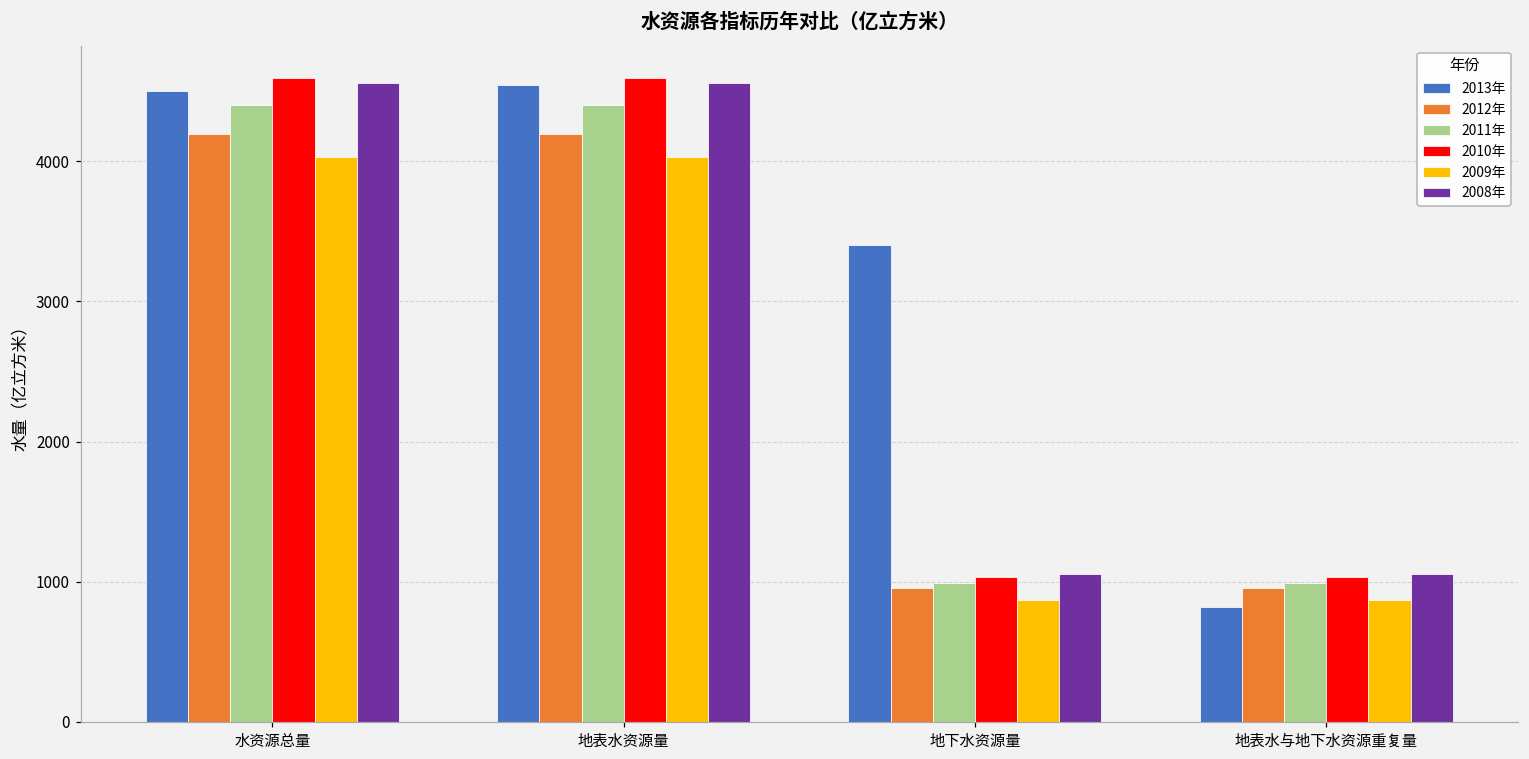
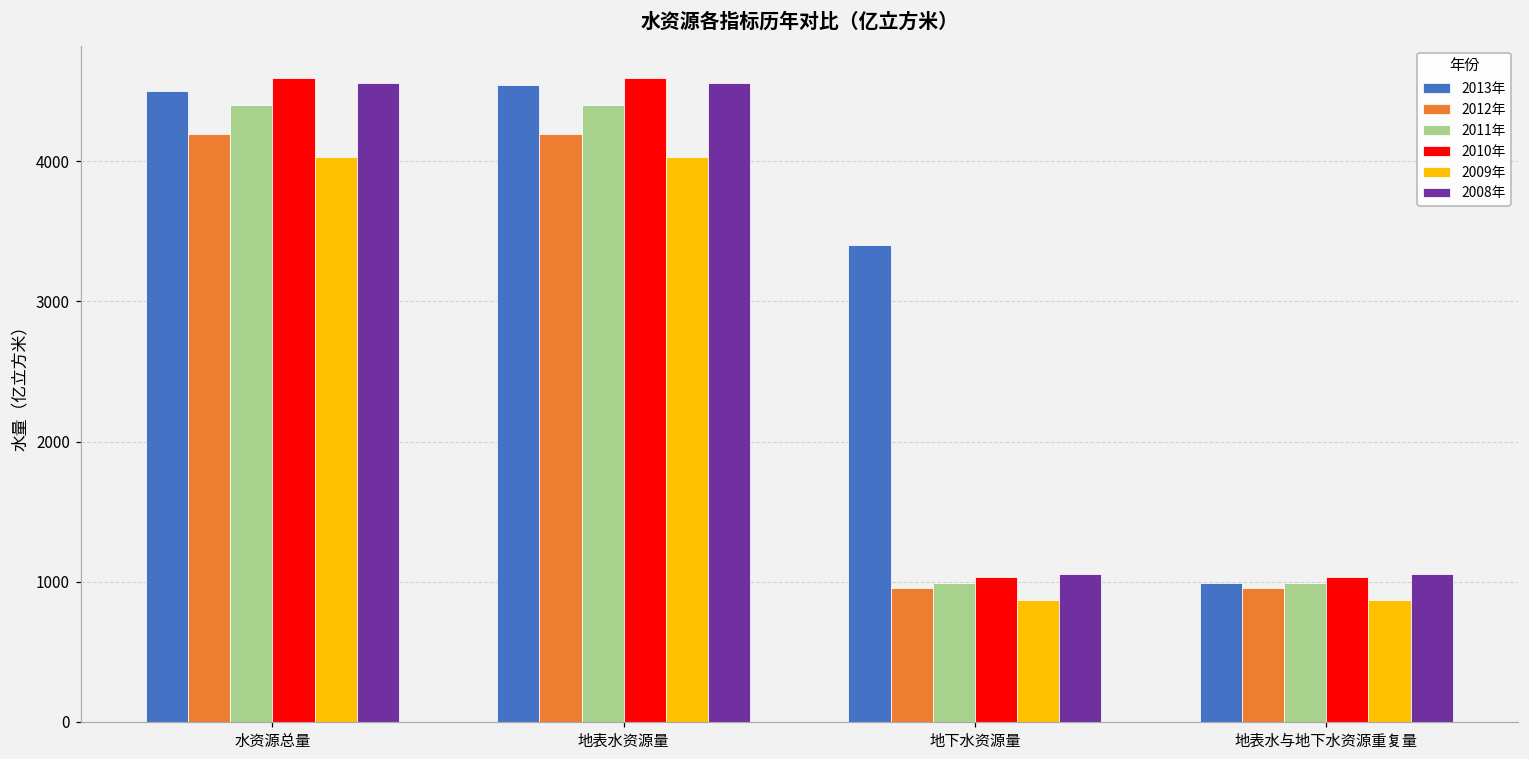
2013年, 地表水与地下水资源重复量: 820 -> 990
